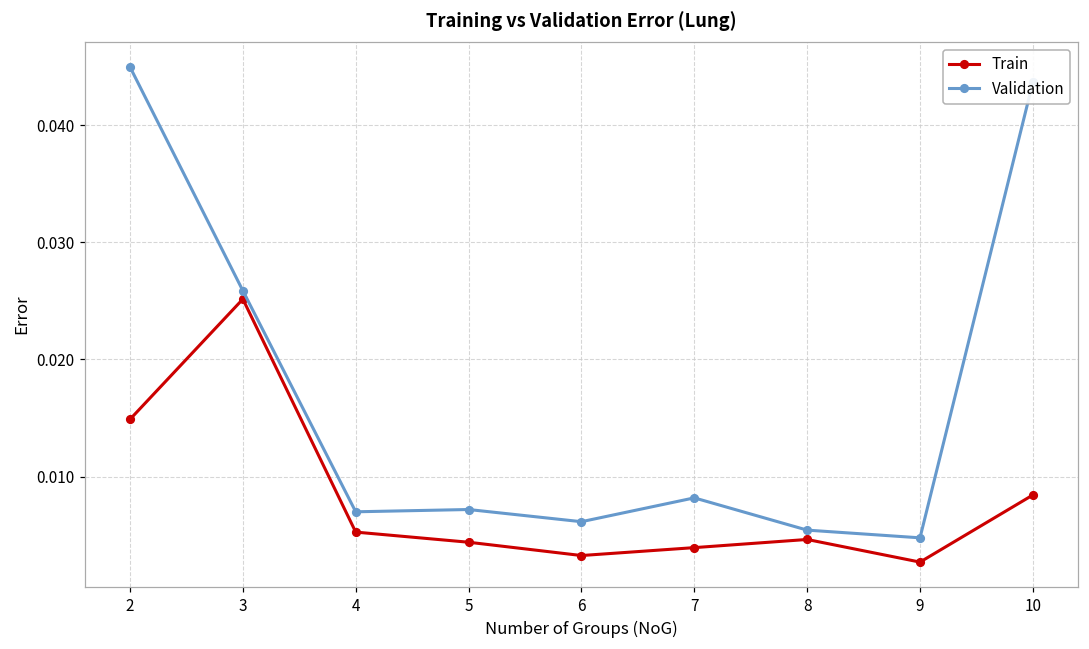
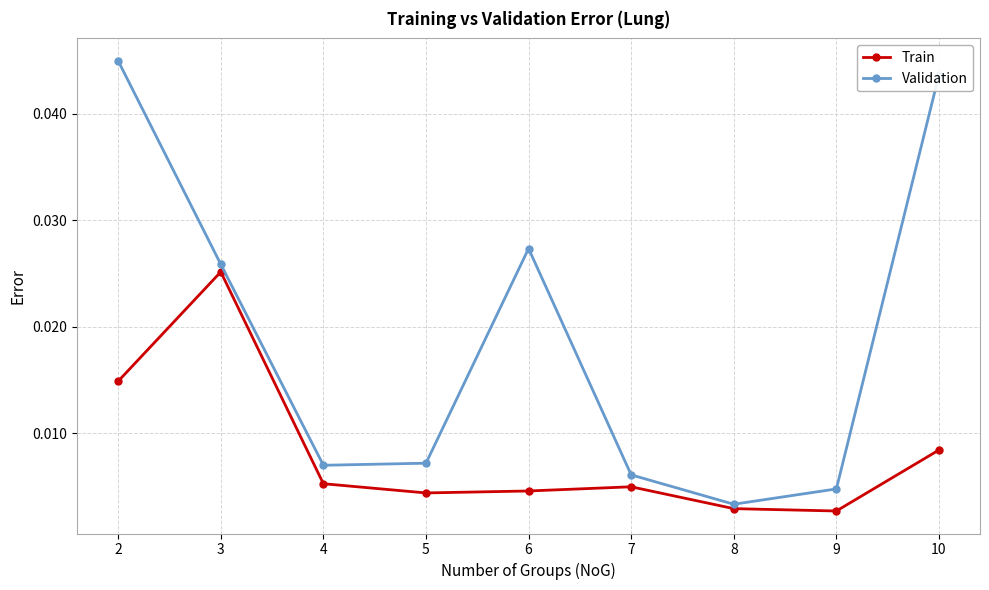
Train, 6: 0.0033 -> 0.0046
Validation, 6: 0.0062 -> 0.0273
Train, 7: 0.0039 -> 0.0050
Validation, 7: 0.0082 -> 0.0061
Train, 8: 0.0046 -> 0.0029
Validation, 8: 0.0054 -> 0.0033
